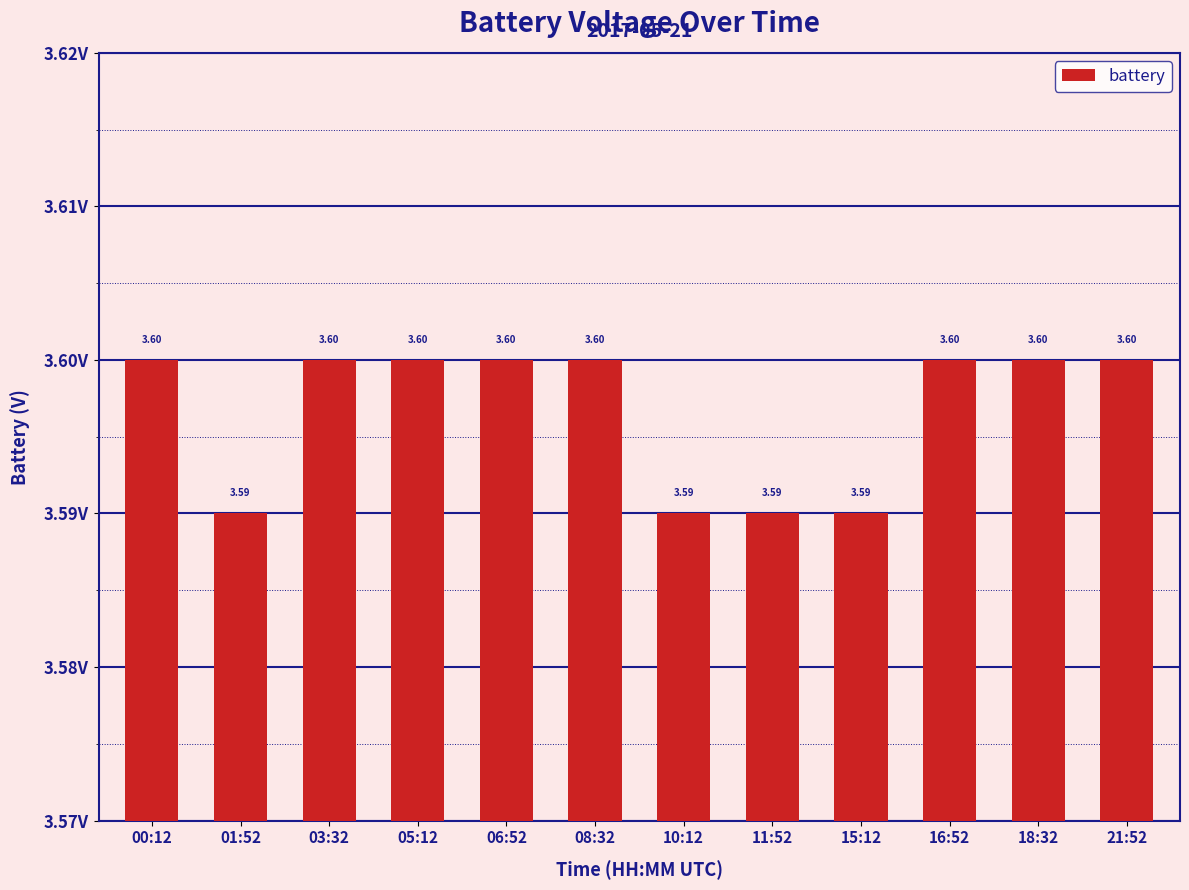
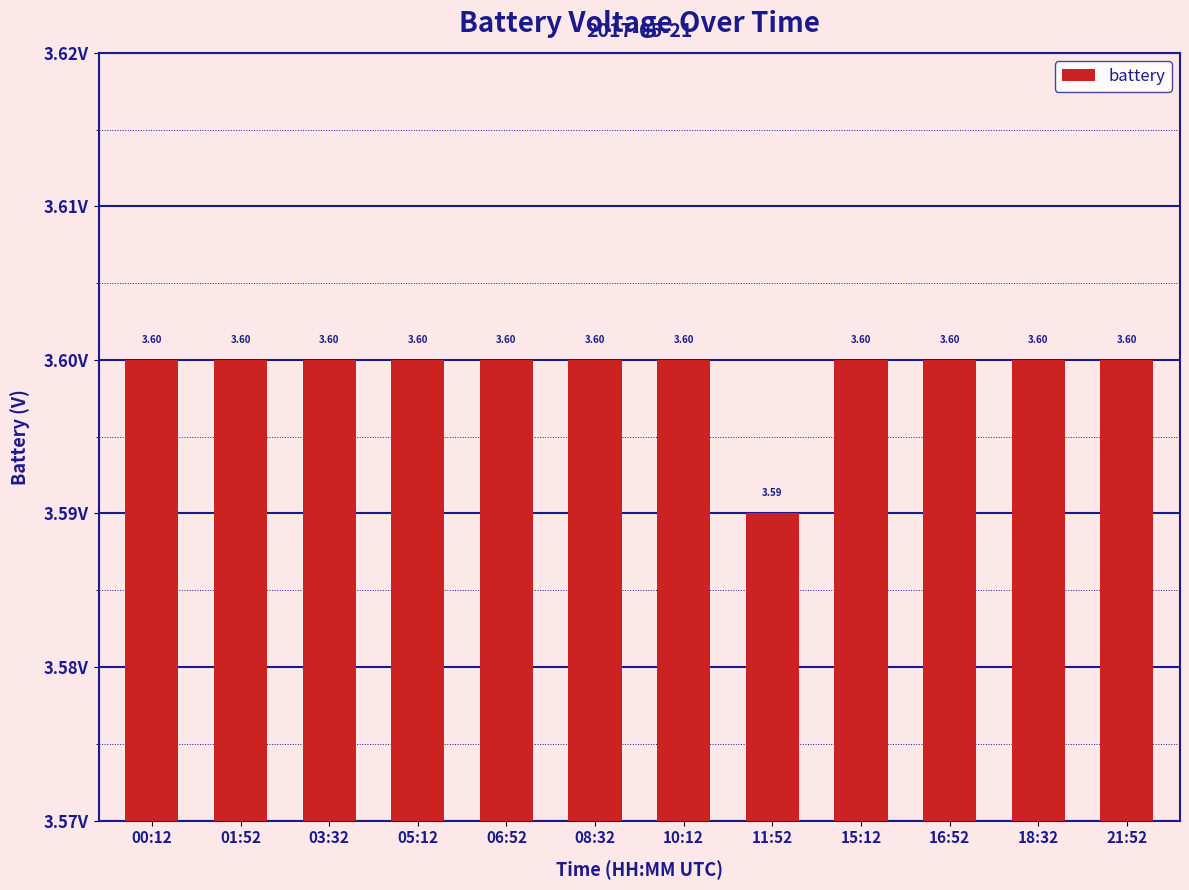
01:52: 3.59 -> 3.60
10:12: 3.59 -> 3.60
15:12: 3.59 -> 3.60
